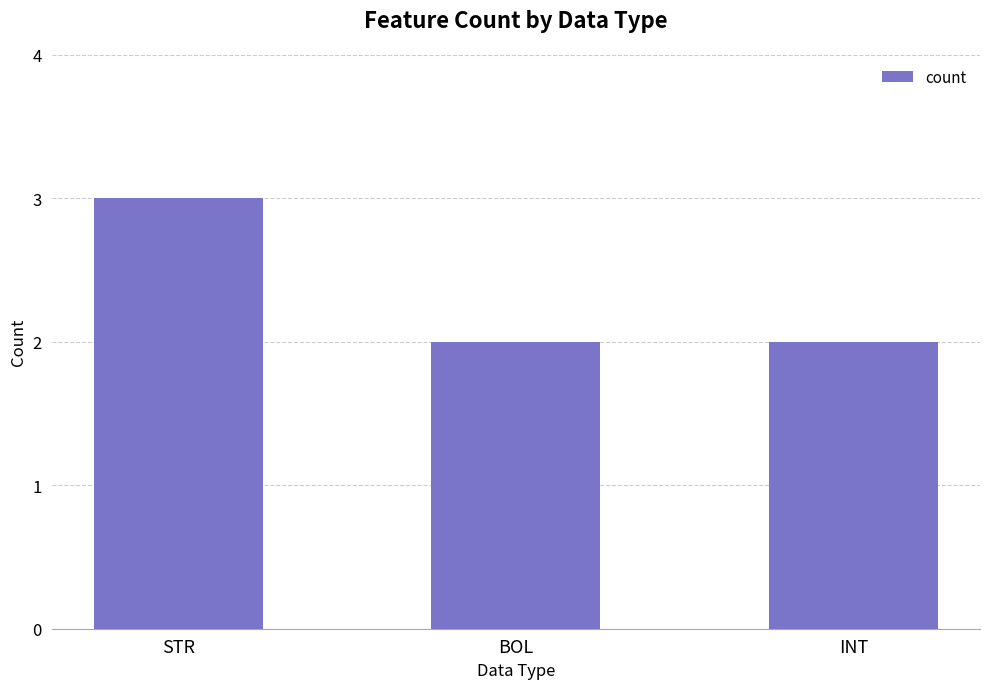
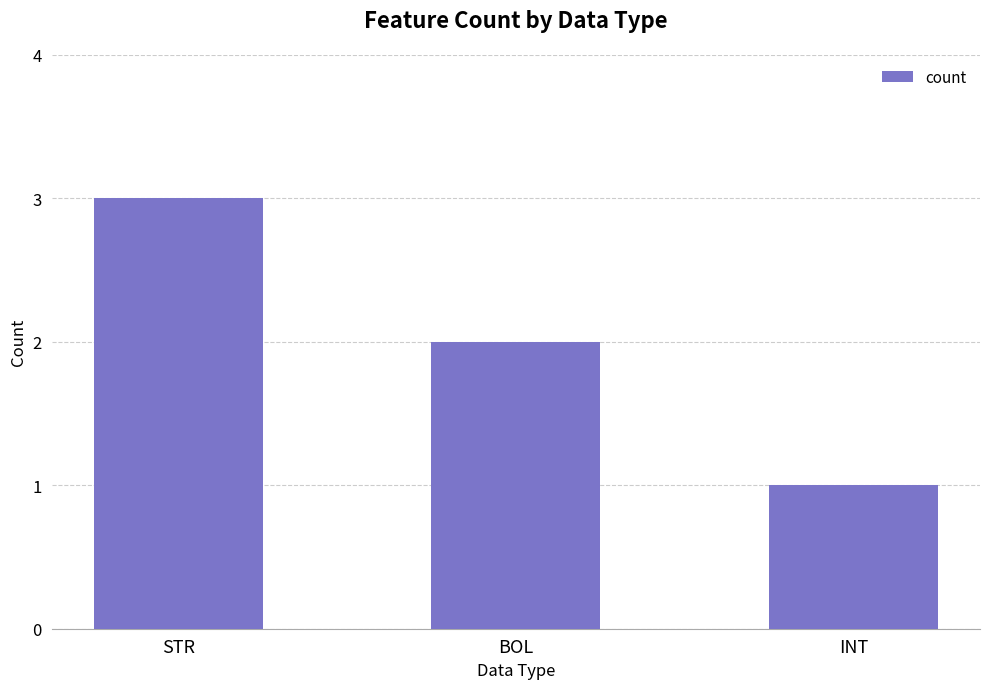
INT: 2 -> 1
